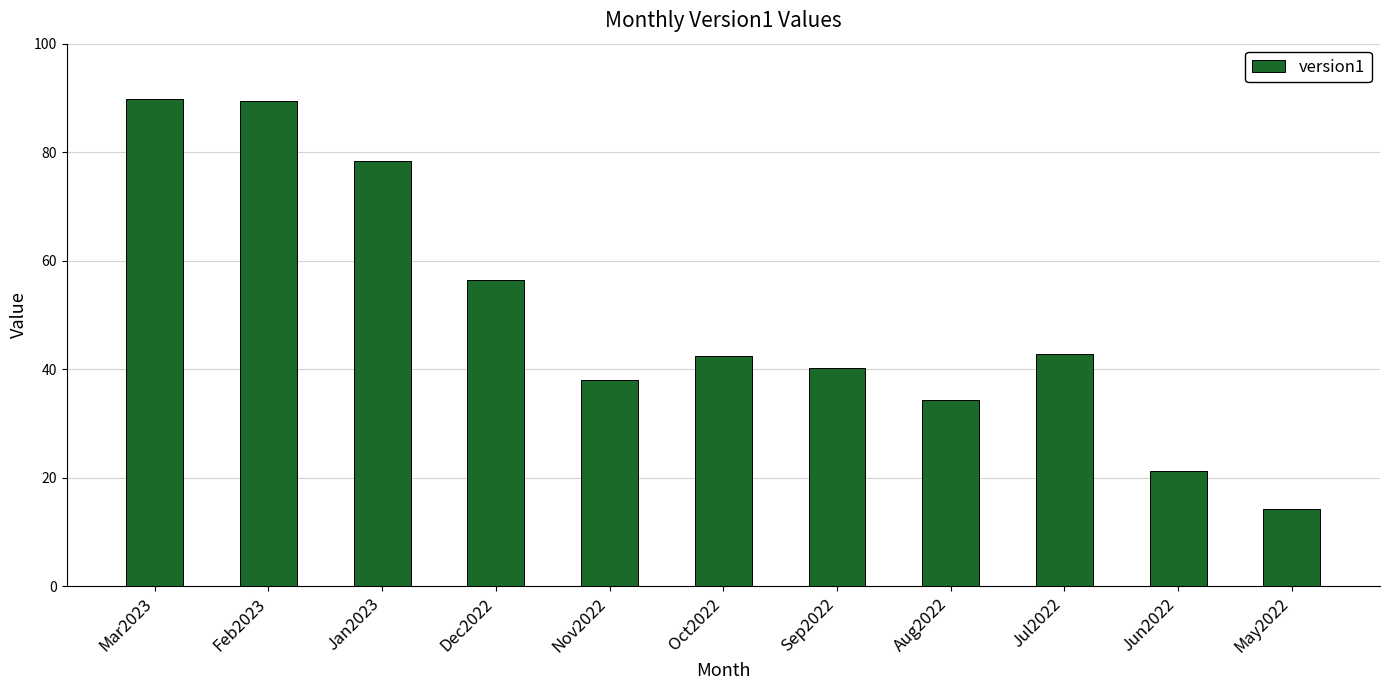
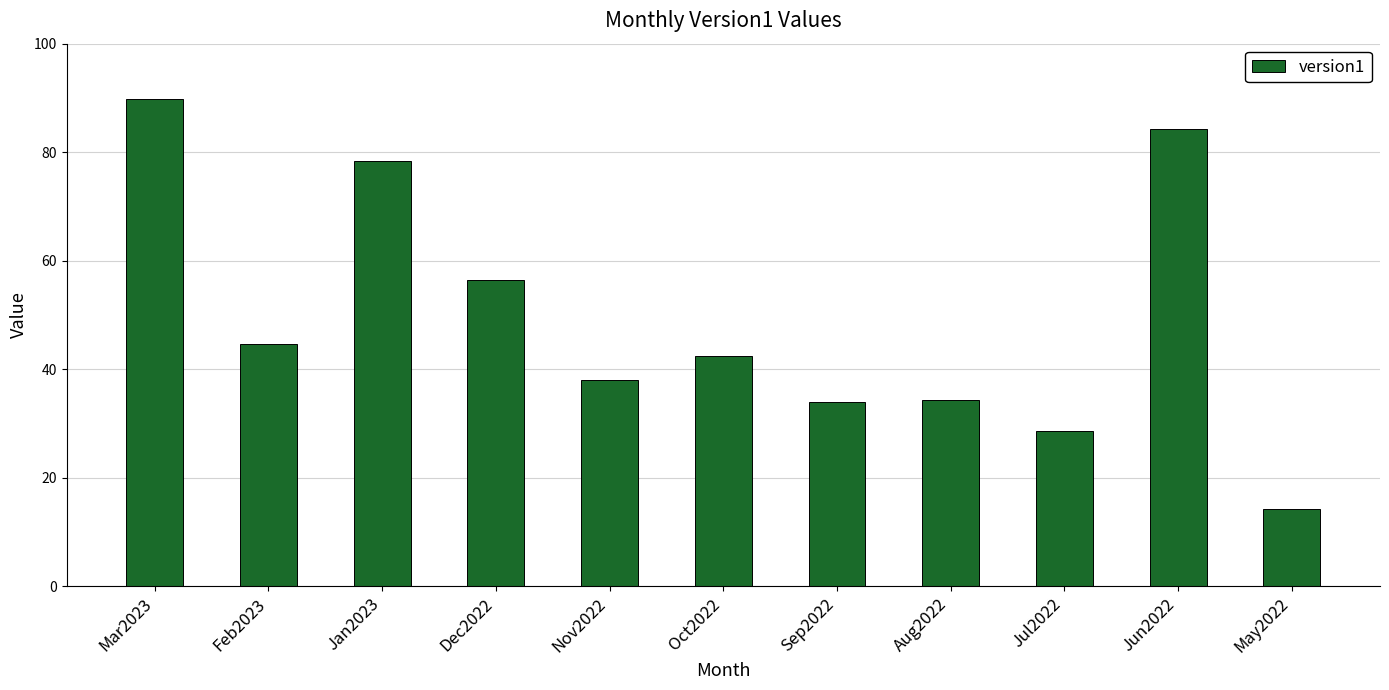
Feb2023: 89 -> 45
Sep2022: 40 -> 34
Jul2022: 43 -> 29
Jun2022: 21 -> 84
